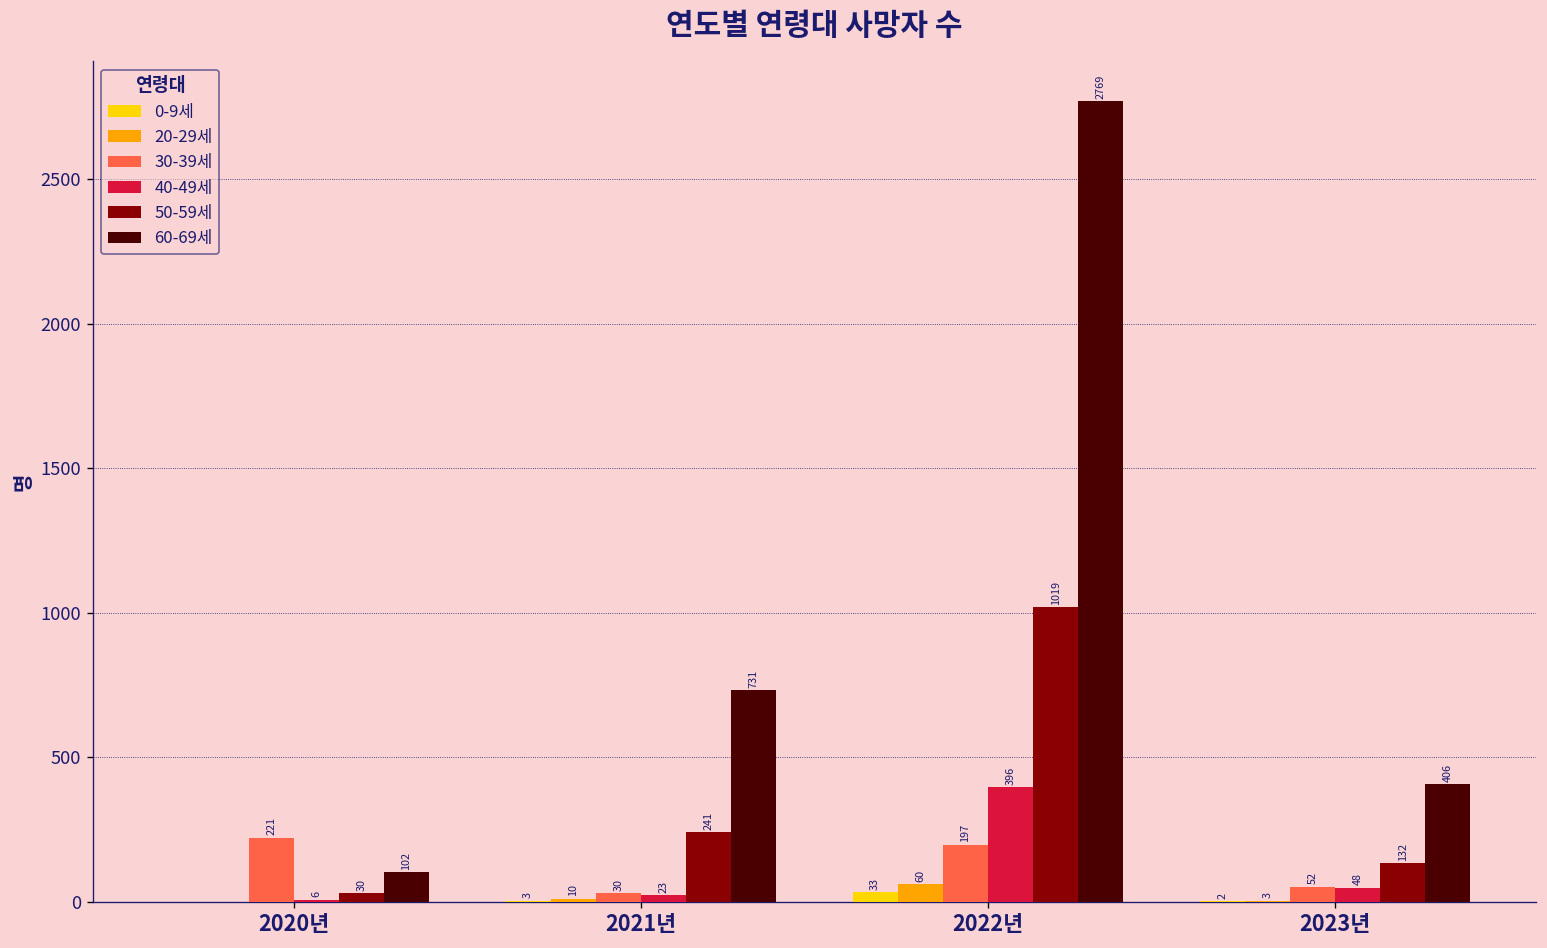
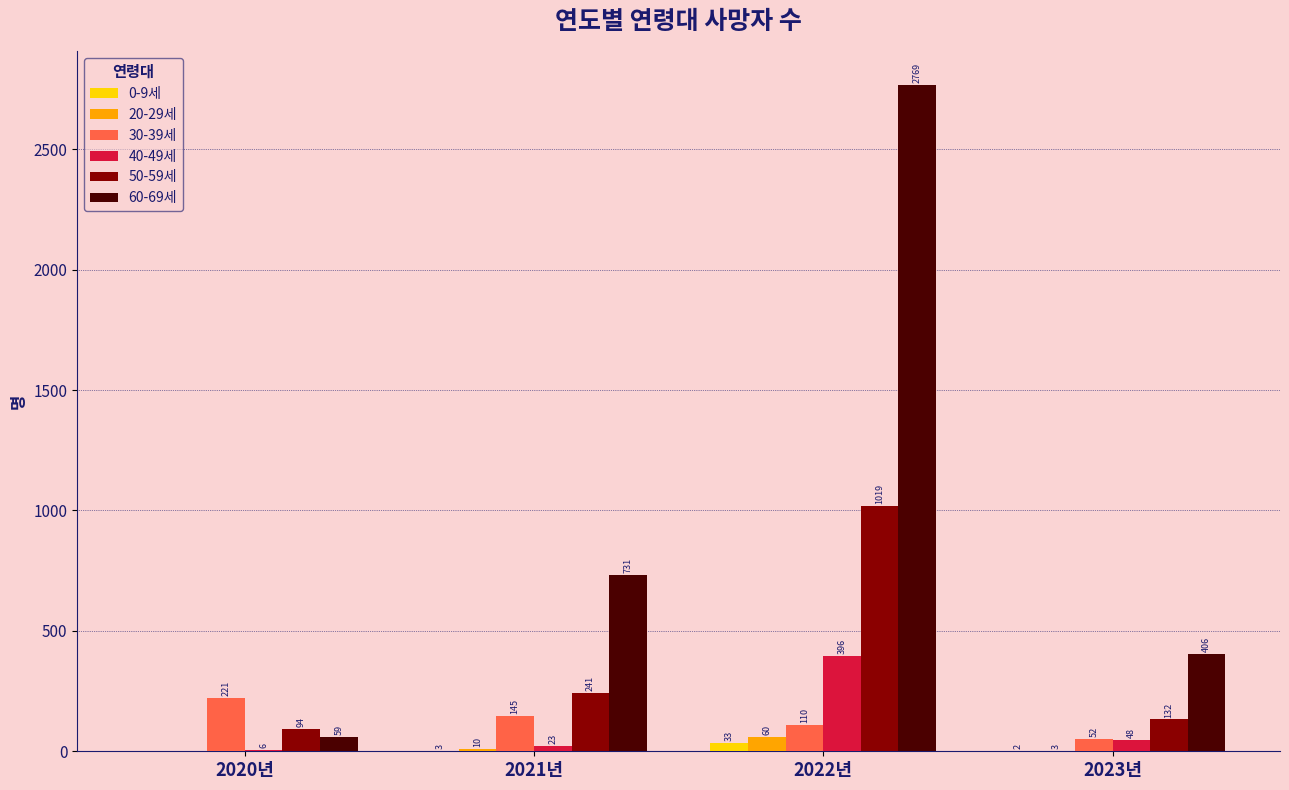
50-59세, 2020년: 30 -> 94
60-69세, 2020년: 102 -> 59
30-39세, 2021년: 30 -> 145
30-39세, 2022년: 197 -> 110
